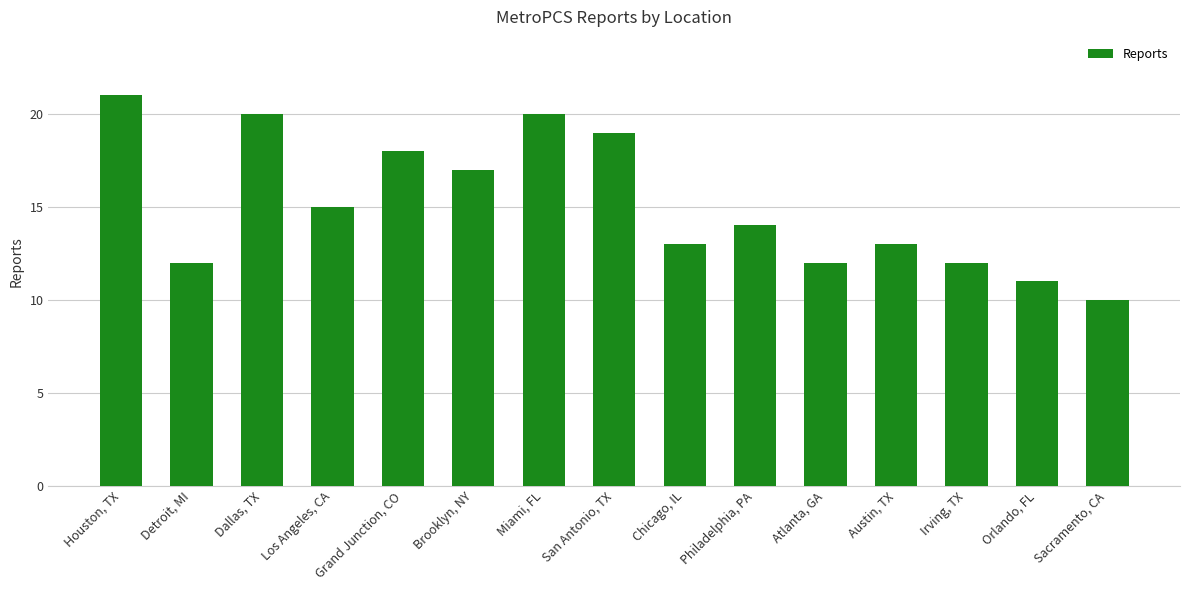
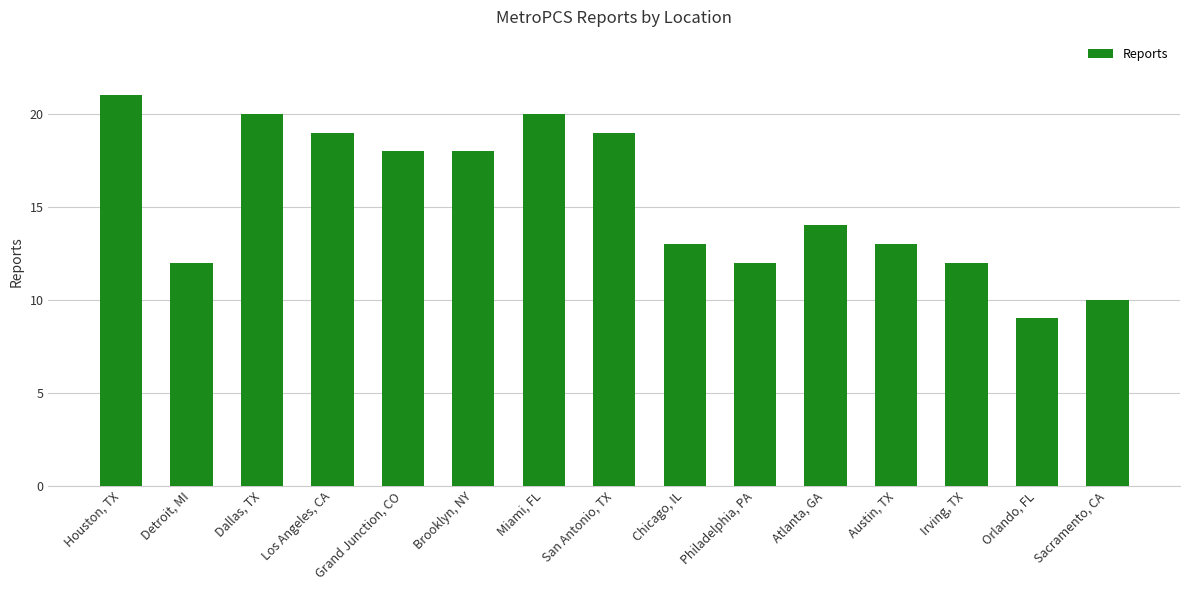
Los Angeles, CA: 15 -> 19
Brooklyn, NY: 17 -> 18
Philadelphia, PA: 14 -> 12
Atlanta, GA: 12 -> 14
Orlando, FL: 11 -> 9
